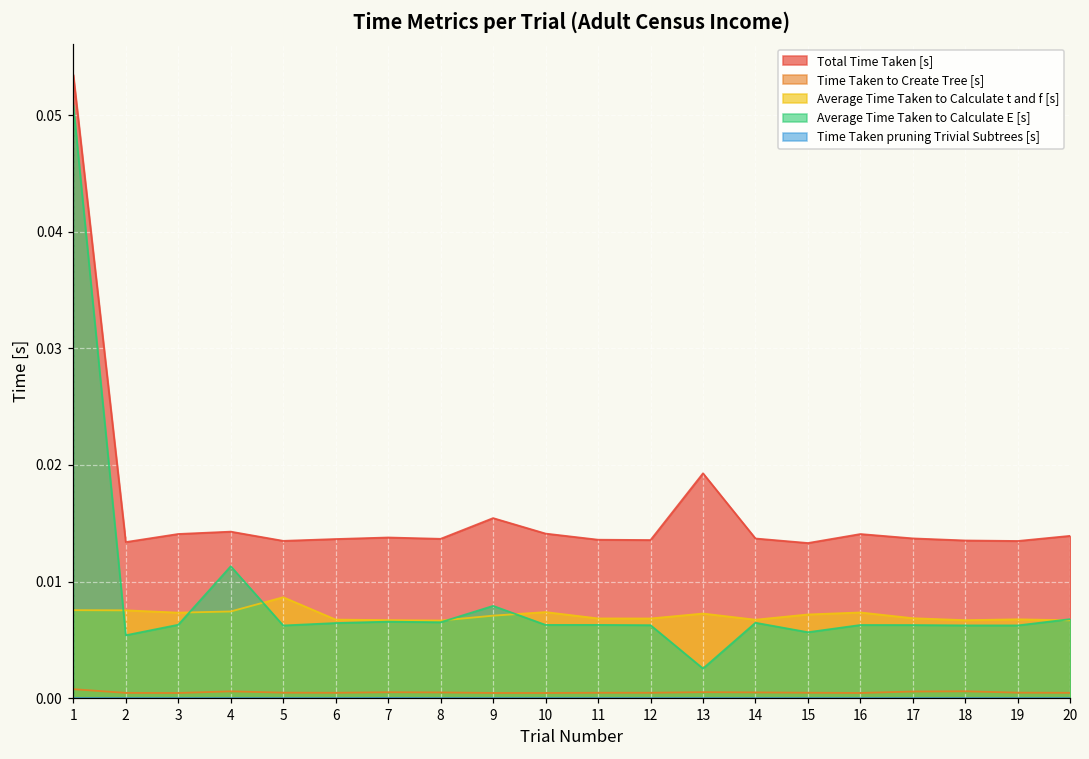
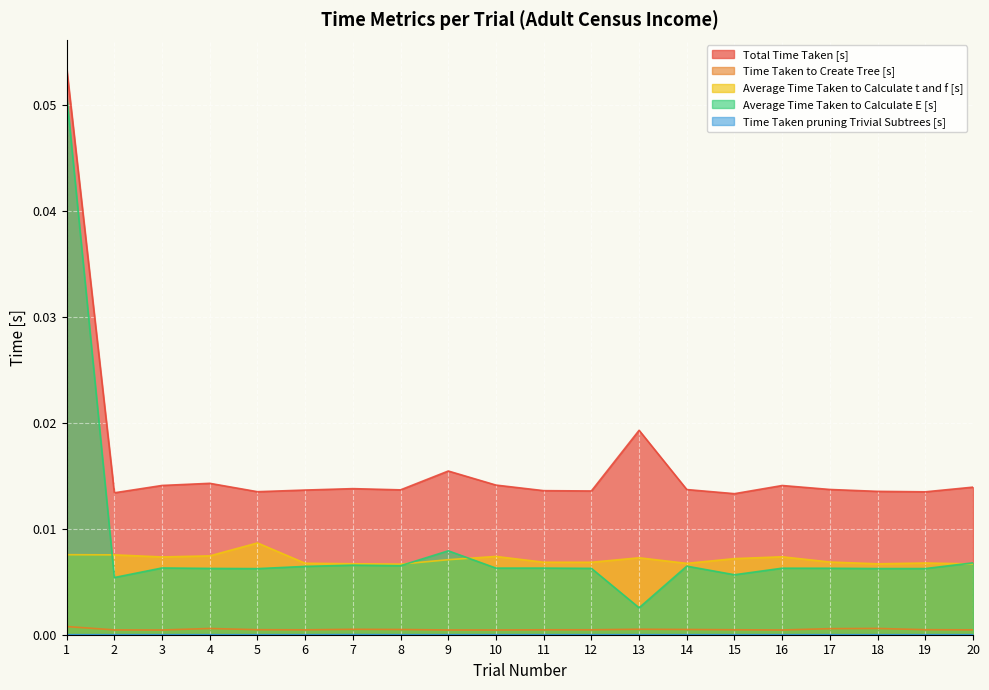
Average Time Taken to Calculate E [s], 4: 0.0113 -> 0.0063
